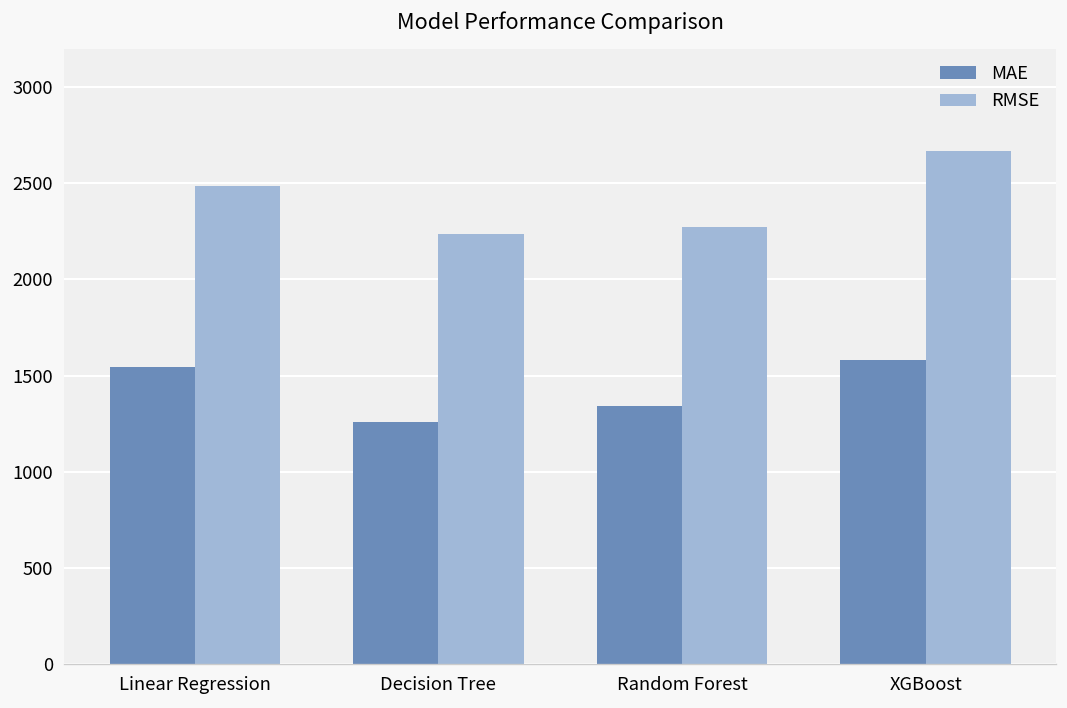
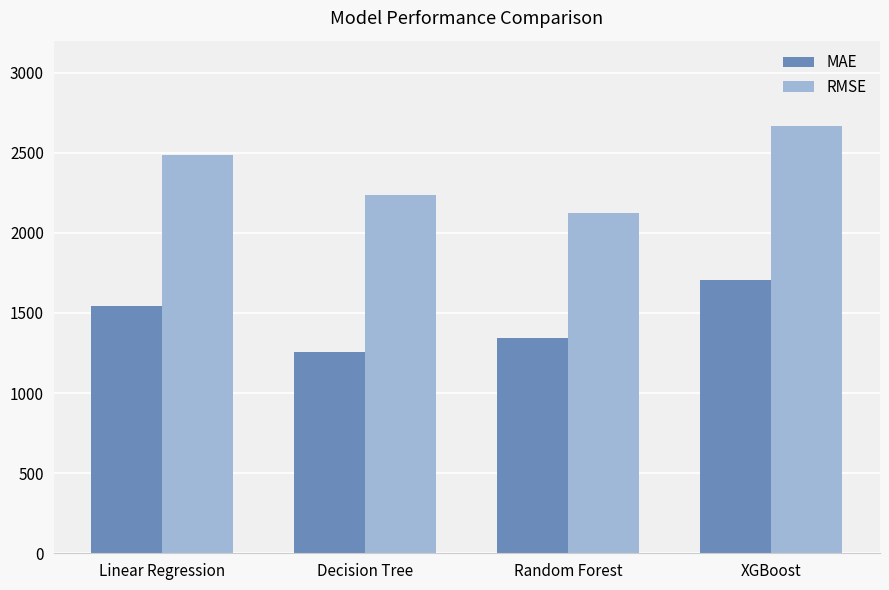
RMSE, Random Forest: 2270 -> 2120
MAE, XGBoost: 1580 -> 1710
